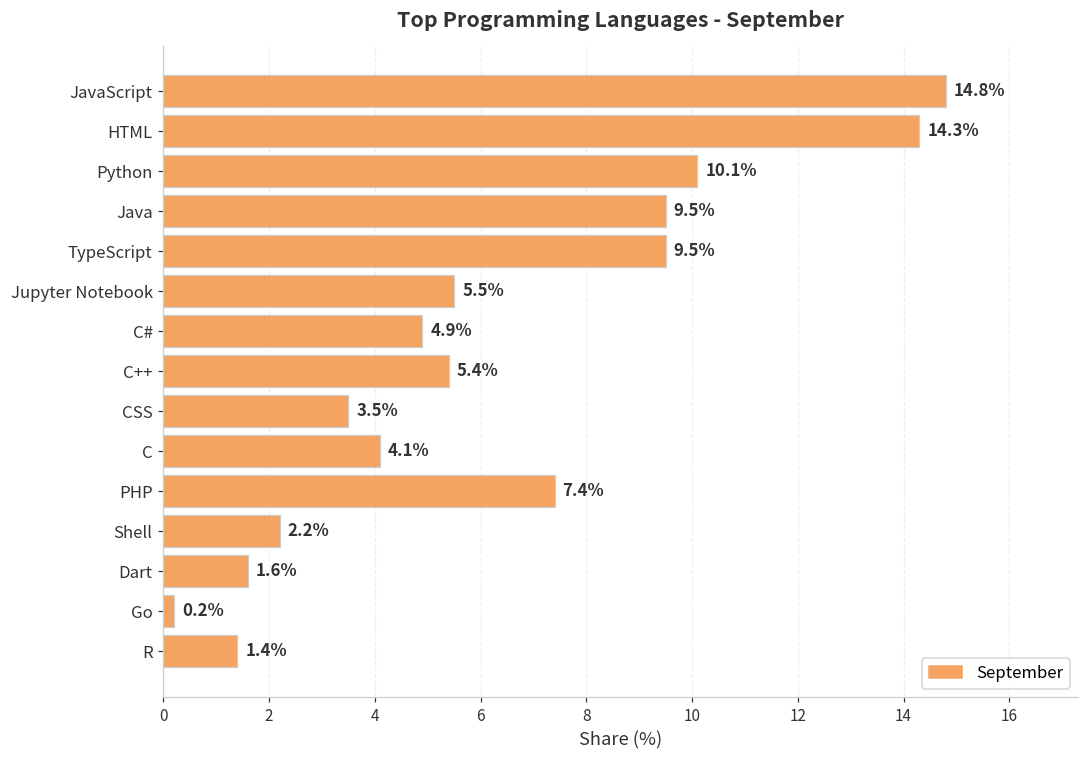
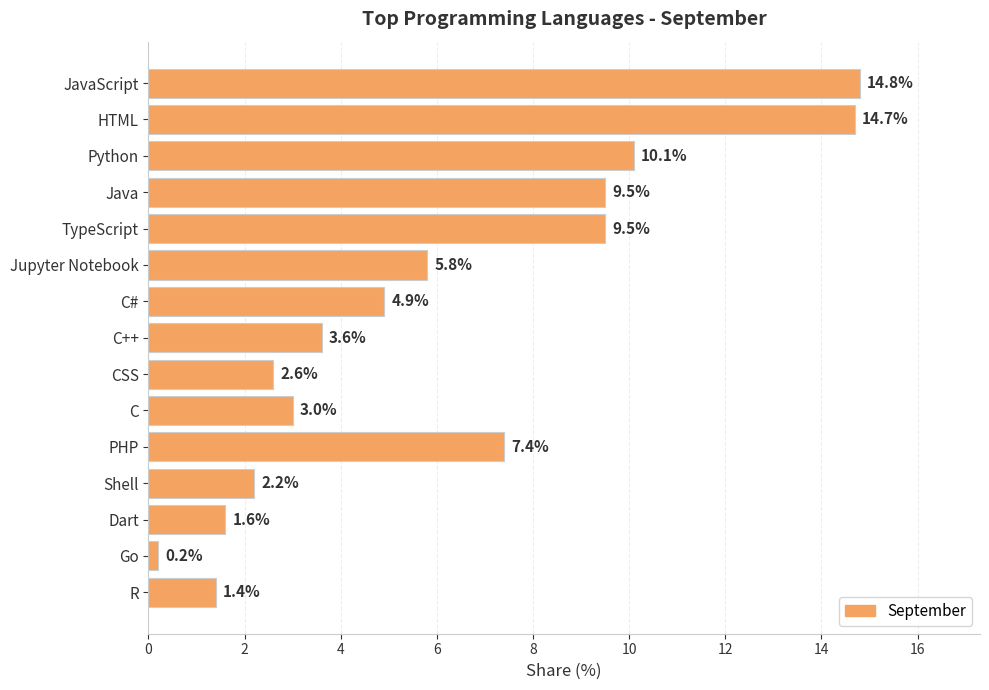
HTML: 14.3% -> 14.7%
Jupyter Notebook: 5.5% -> 5.8%
C++: 5.4% -> 3.6%
CSS: 3.5% -> 2.6%
C: 4.1% -> 3.0%
